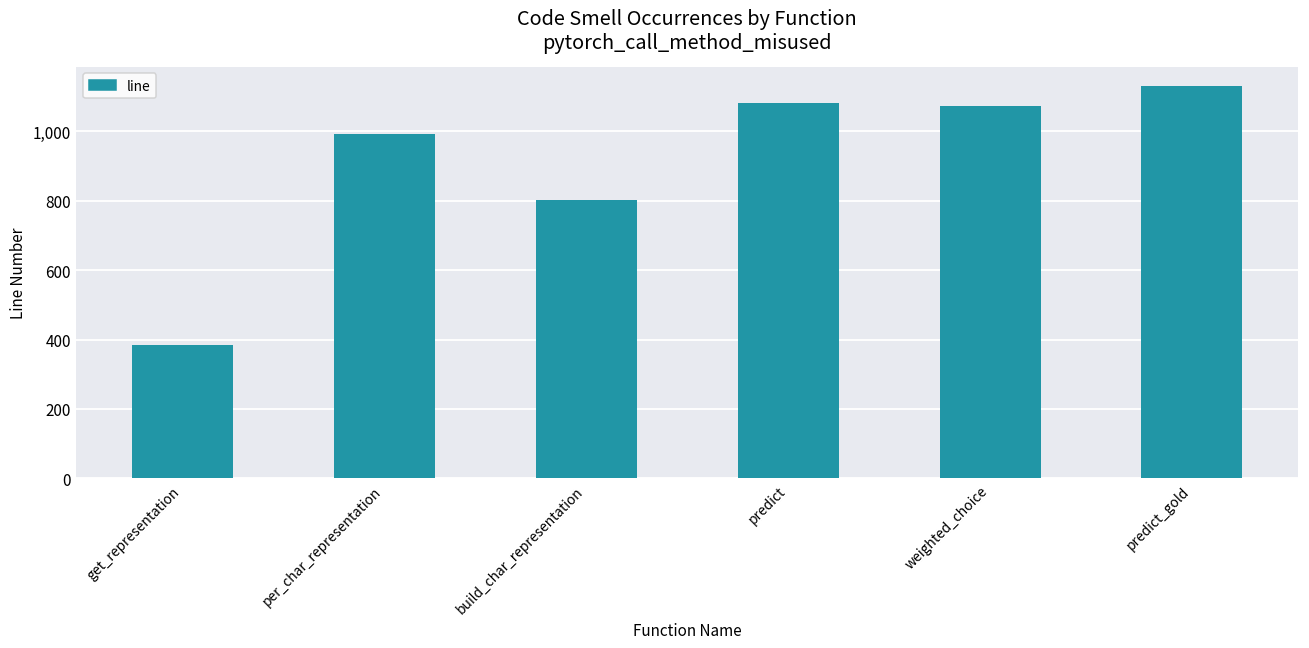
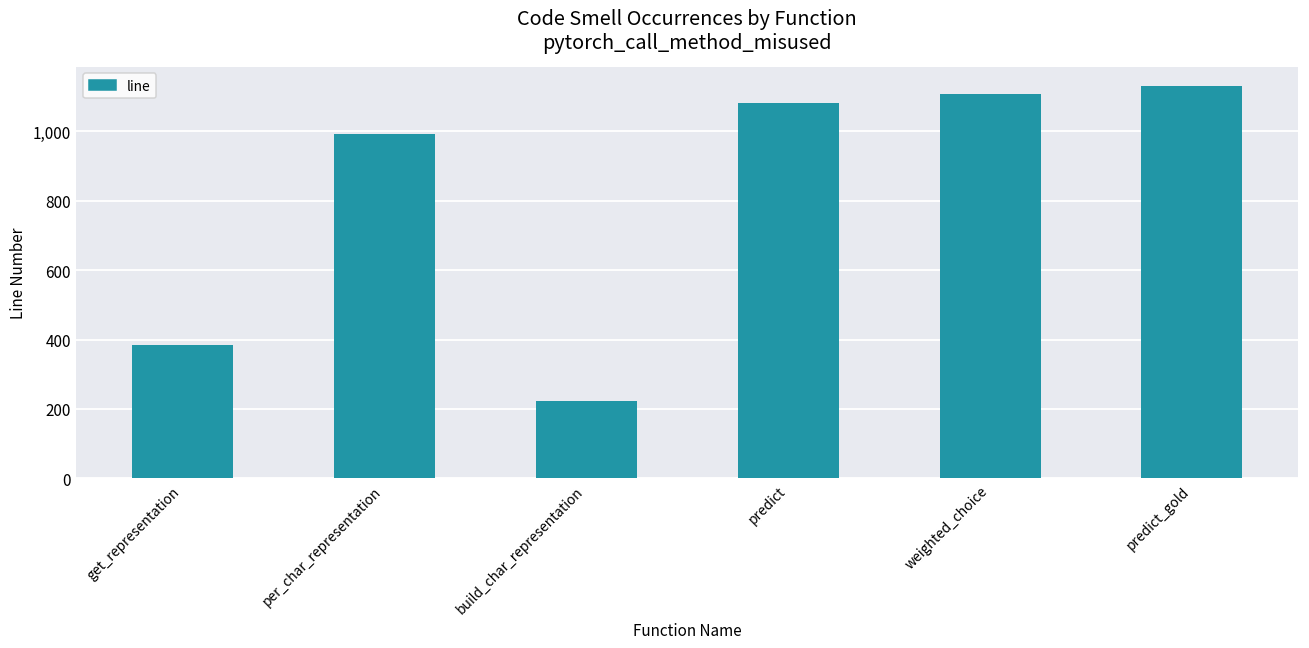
build_char_representation: 800 -> 220
weighted_choice: 1,070 -> 1,110
